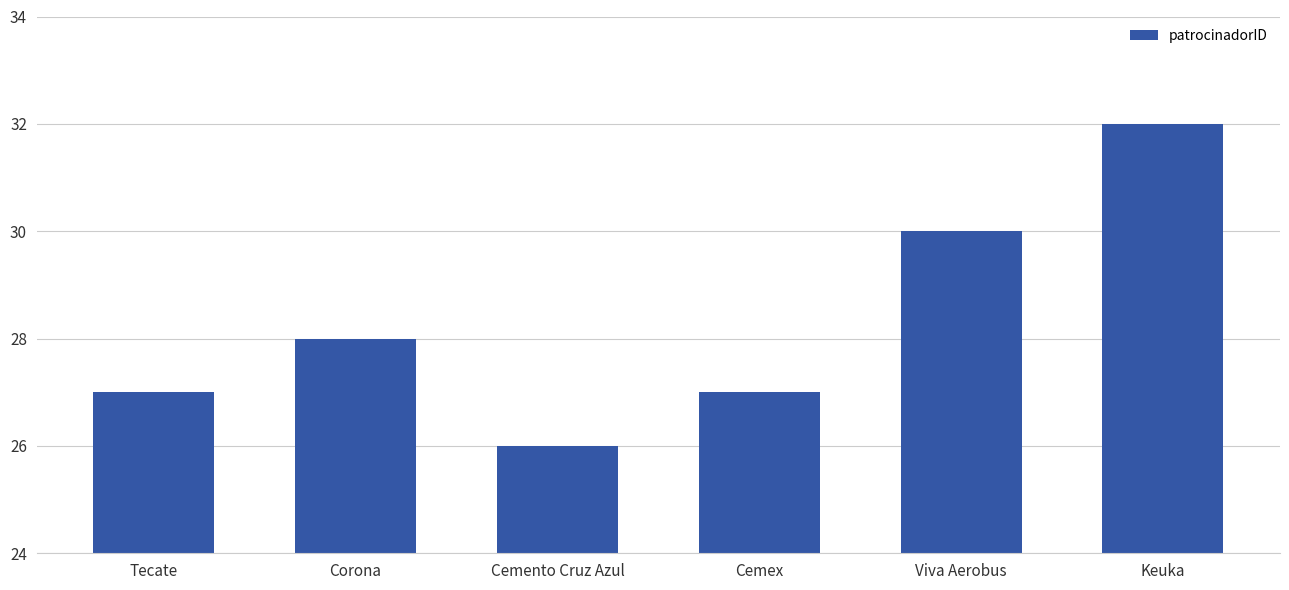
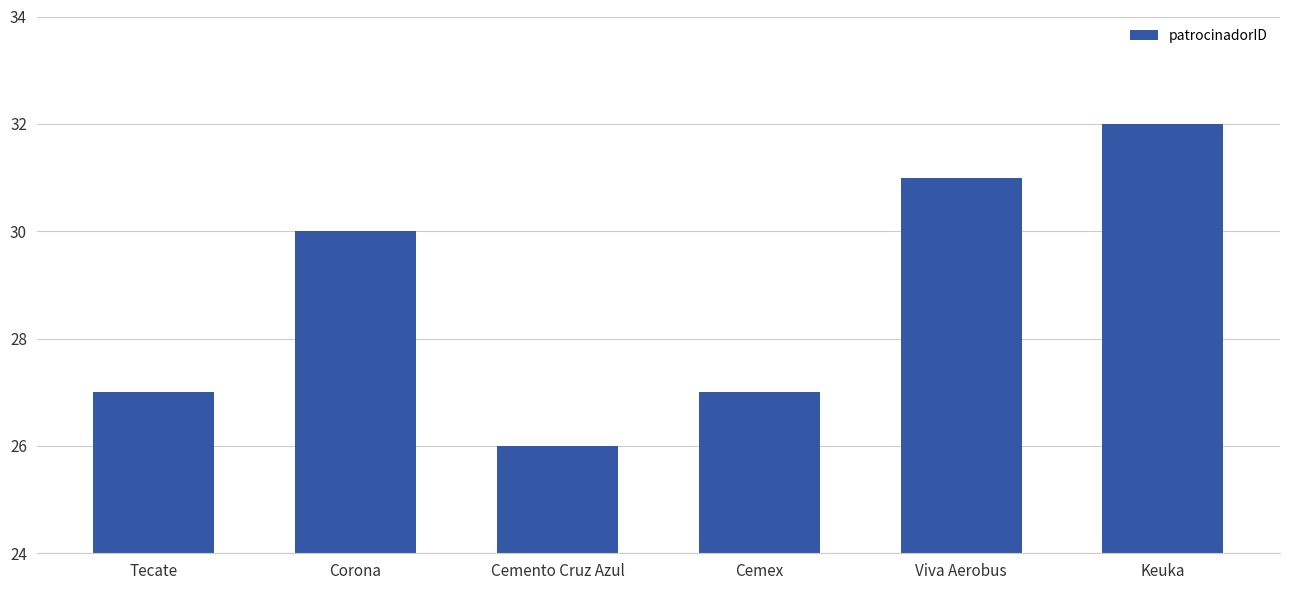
Corona: 28 -> 30
Viva Aerobus: 30 -> 31
